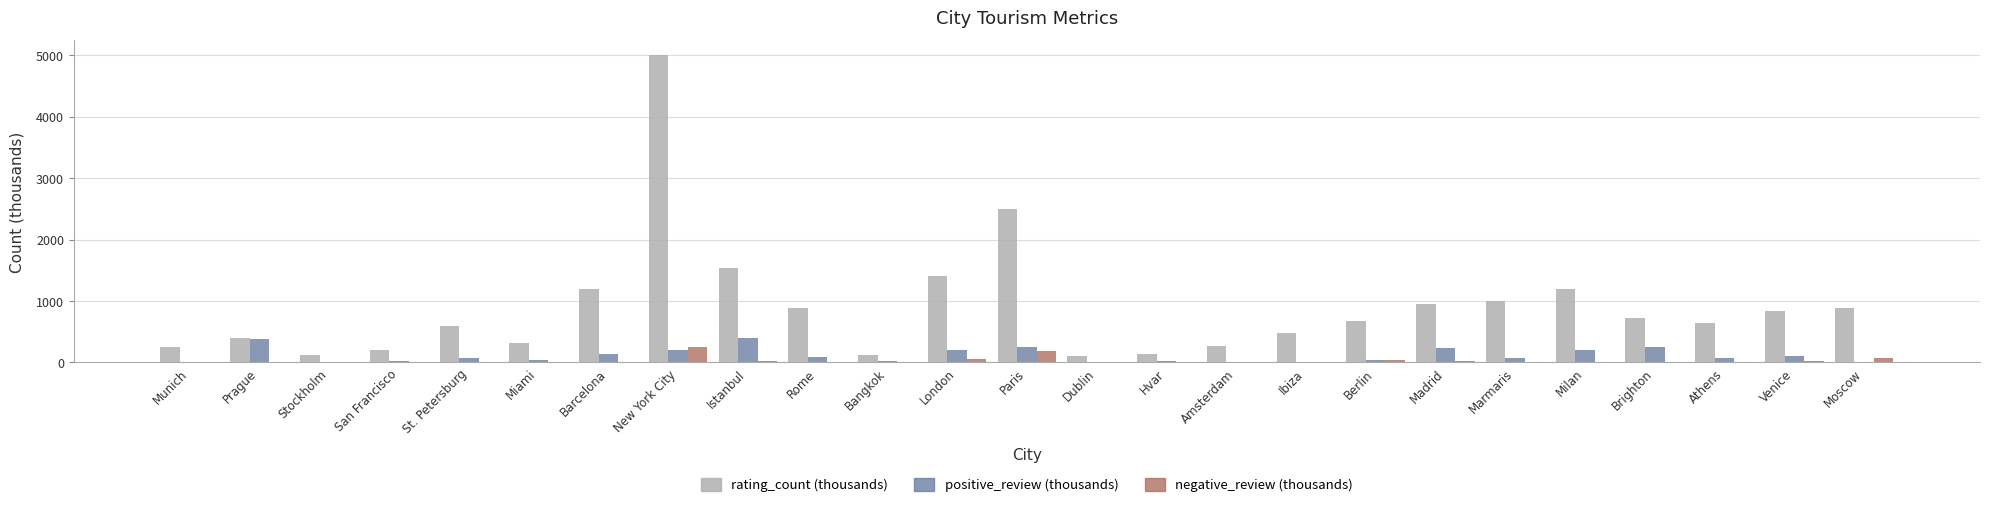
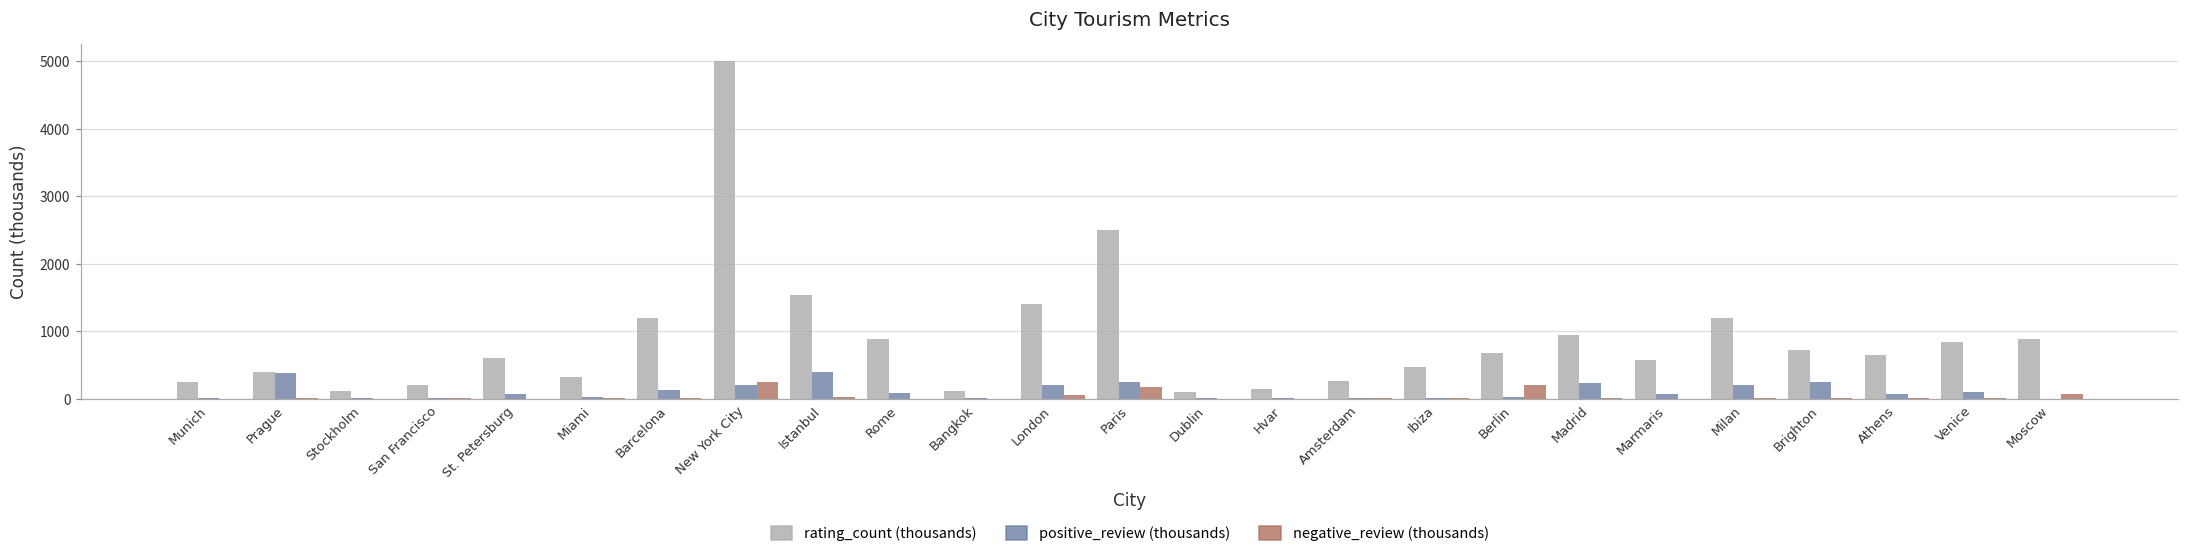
negative_review (thousands), Berlin: 0 -> 200
rating_count (thousands), Marmaris: 1000 -> 600
